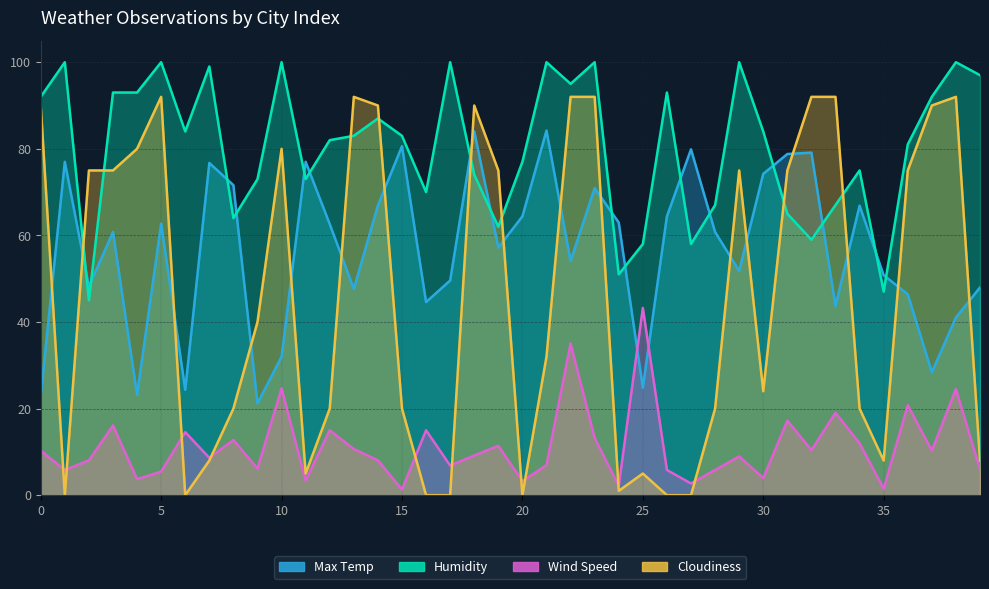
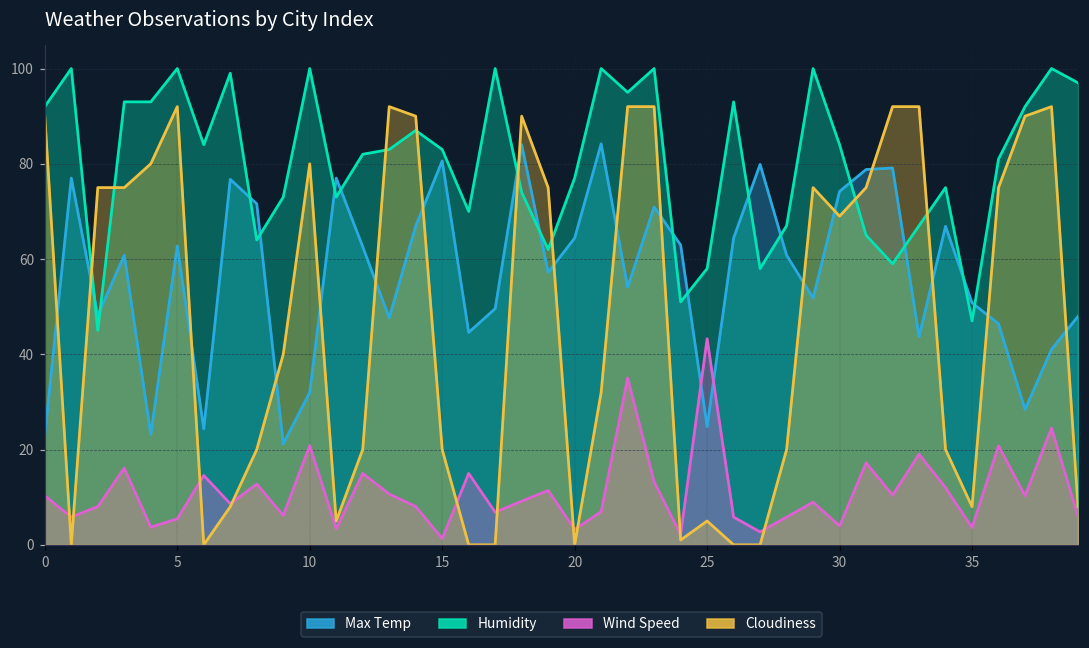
Wind Speed, 10: 25 -> 21
Cloudiness, 30: 24 -> 69
Wind Speed, 35: 2 -> 4
